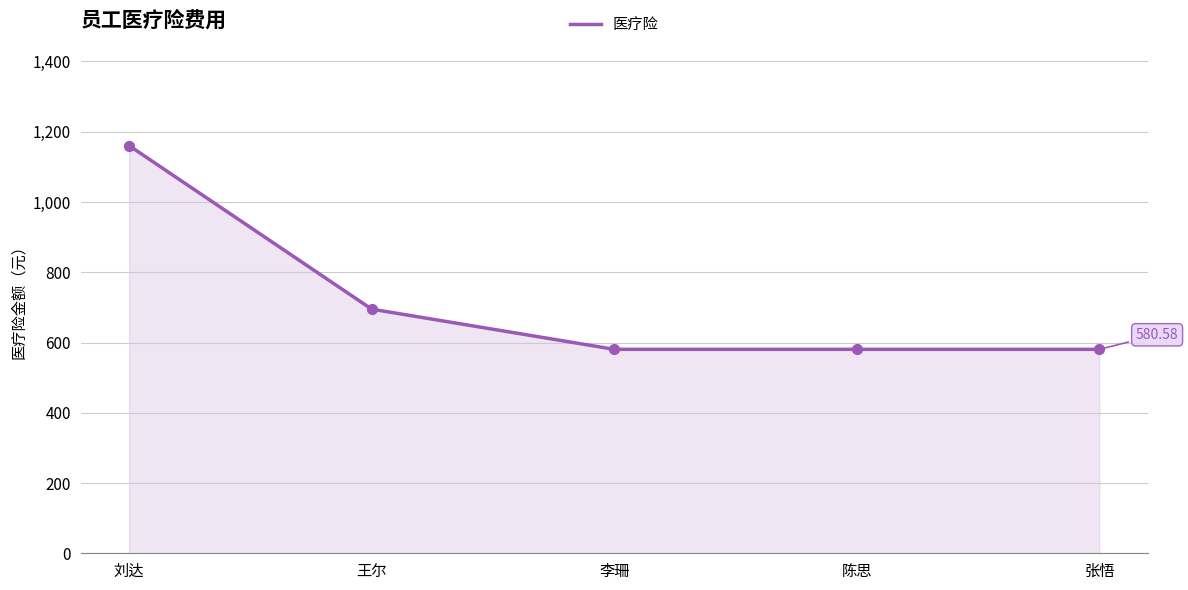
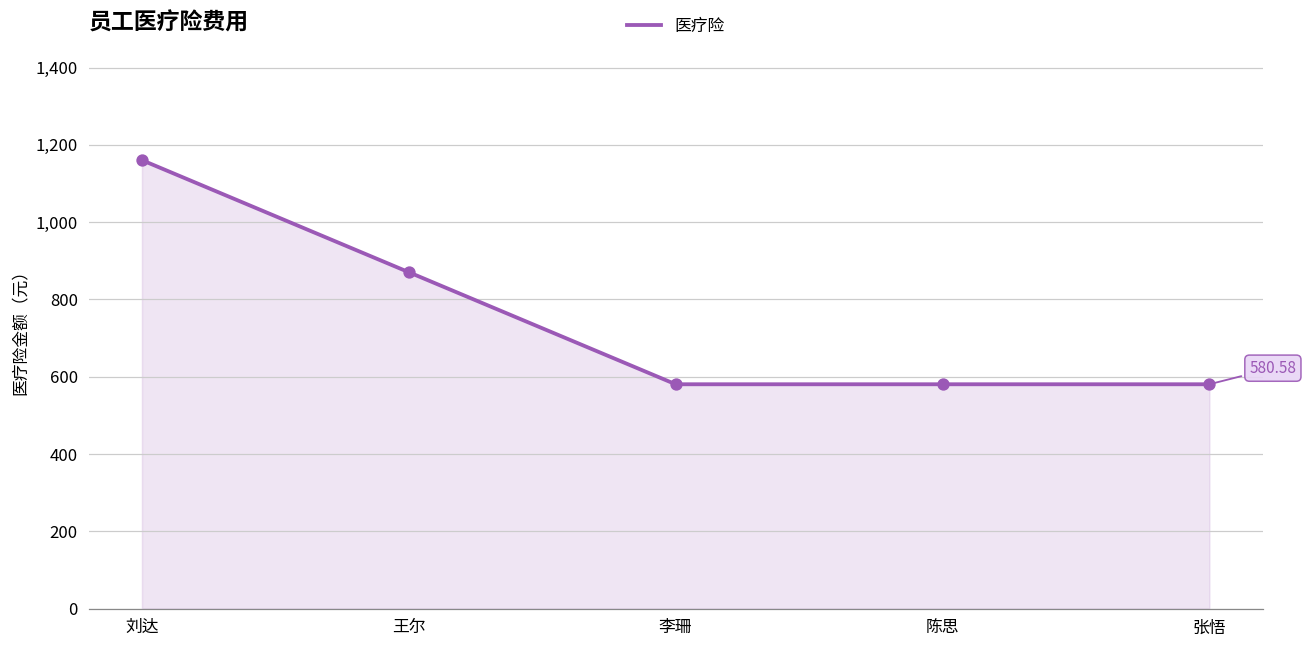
王尔: 700 -> 870
